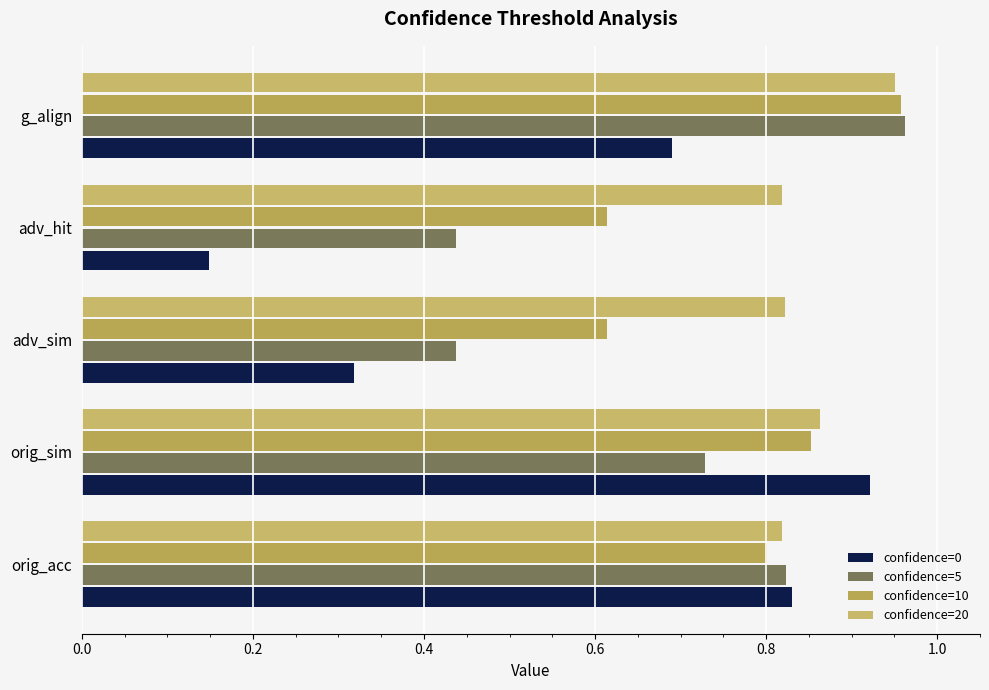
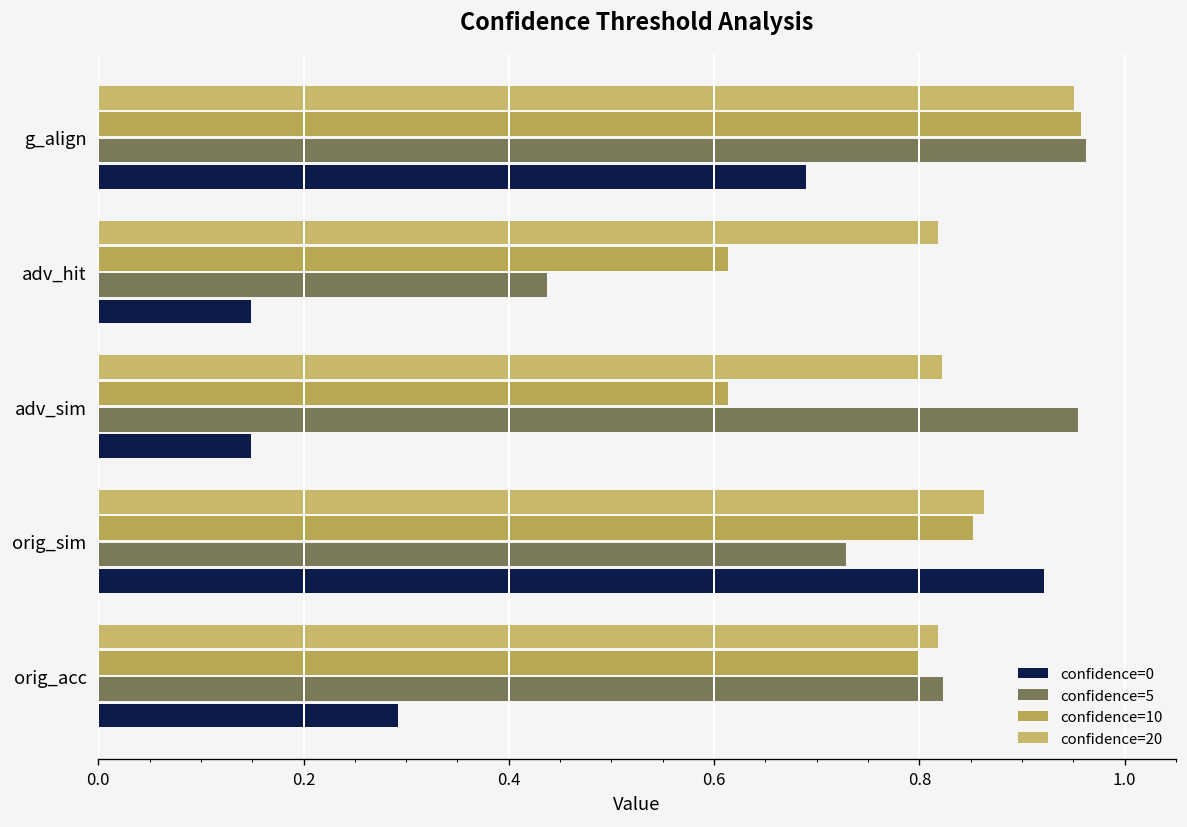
confidence=5, adv_sim: 0.44 -> 0.95
confidence=0, adv_sim: 0.32 -> 0.15
confidence=0, orig_acc: 0.83 -> 0.29
